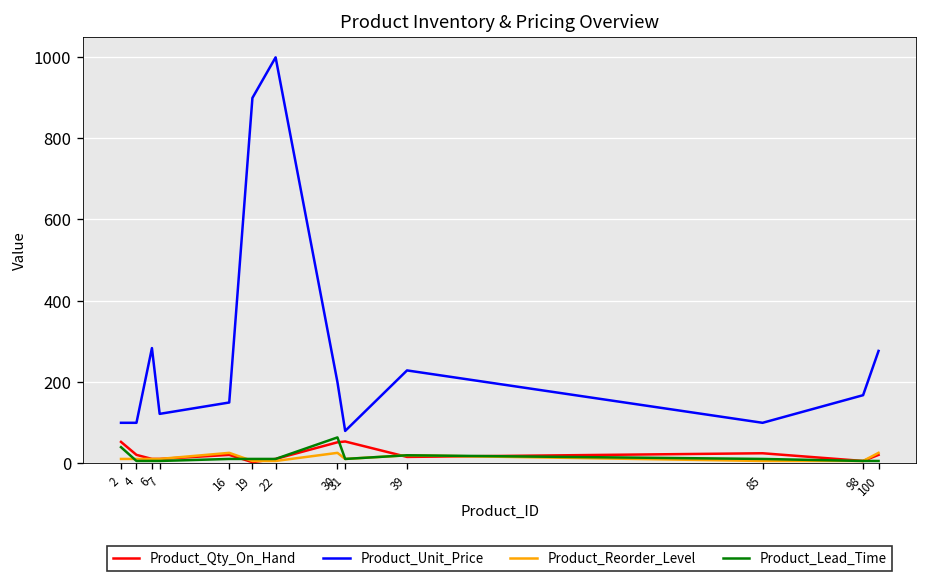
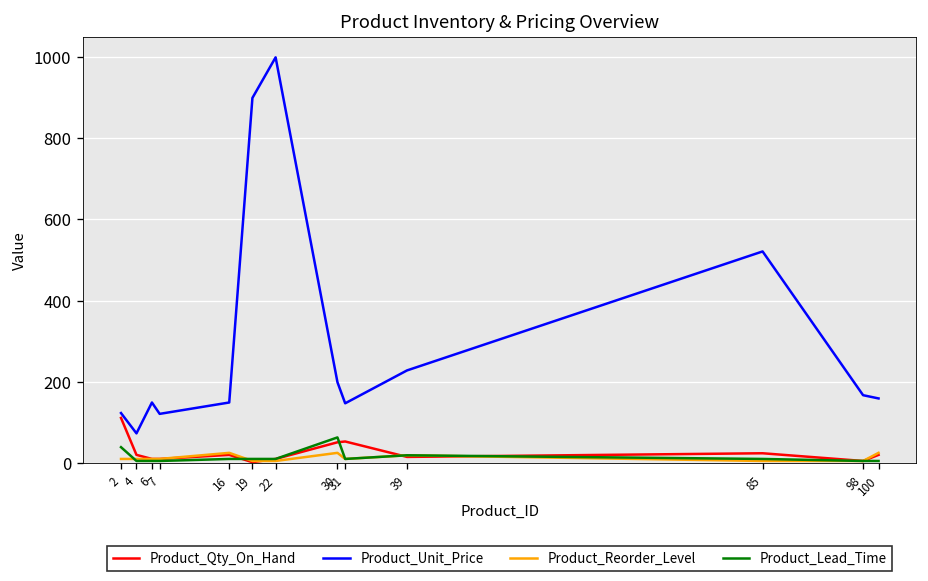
Product_Qty_On_Hand, 2: 50 -> 110
Product_Unit_Price, 2: 100 -> 120
Product_Unit_Price, 4: 100 -> 70
Product_Unit_Price, 6: 280 -> 150
Product_Unit_Price, 31: 80 -> 150
Product_Unit_Price, 85: 100 -> 520
Product_Unit_Price, 100: 280 -> 160
